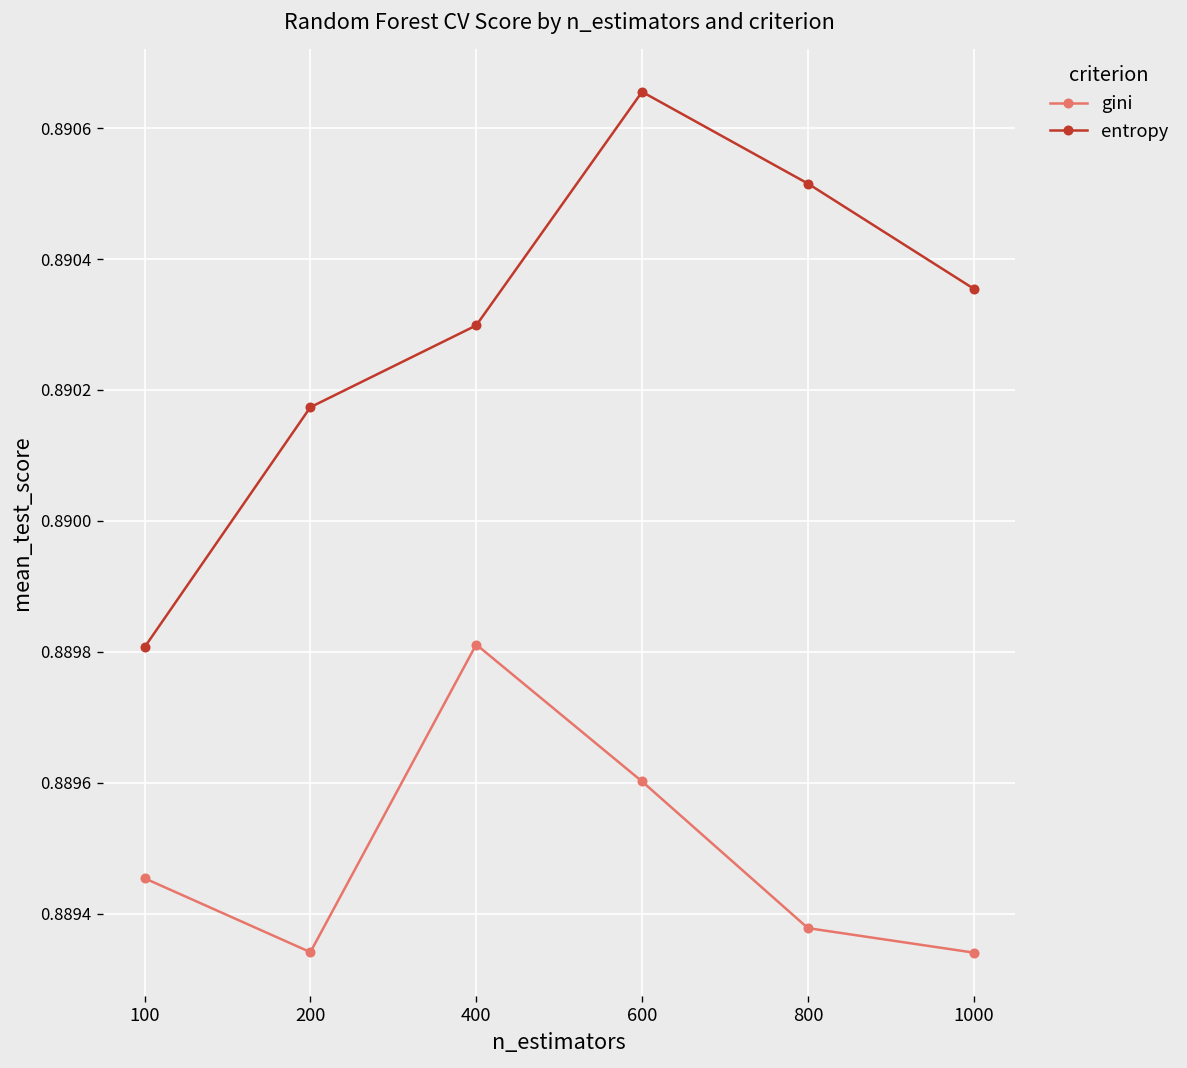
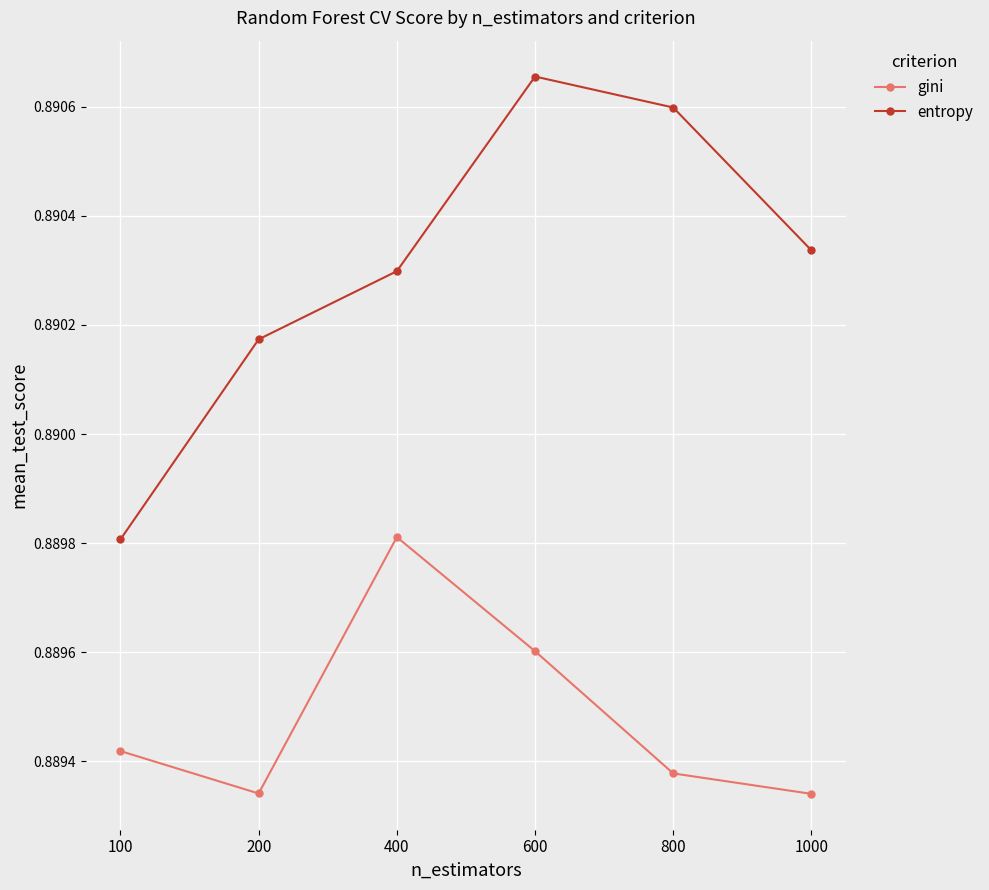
gini, 100: 0.88945 -> 0.88942
entropy, 800: 0.89052 -> 0.89060
entropy, 1000: 0.89035 -> 0.89034
